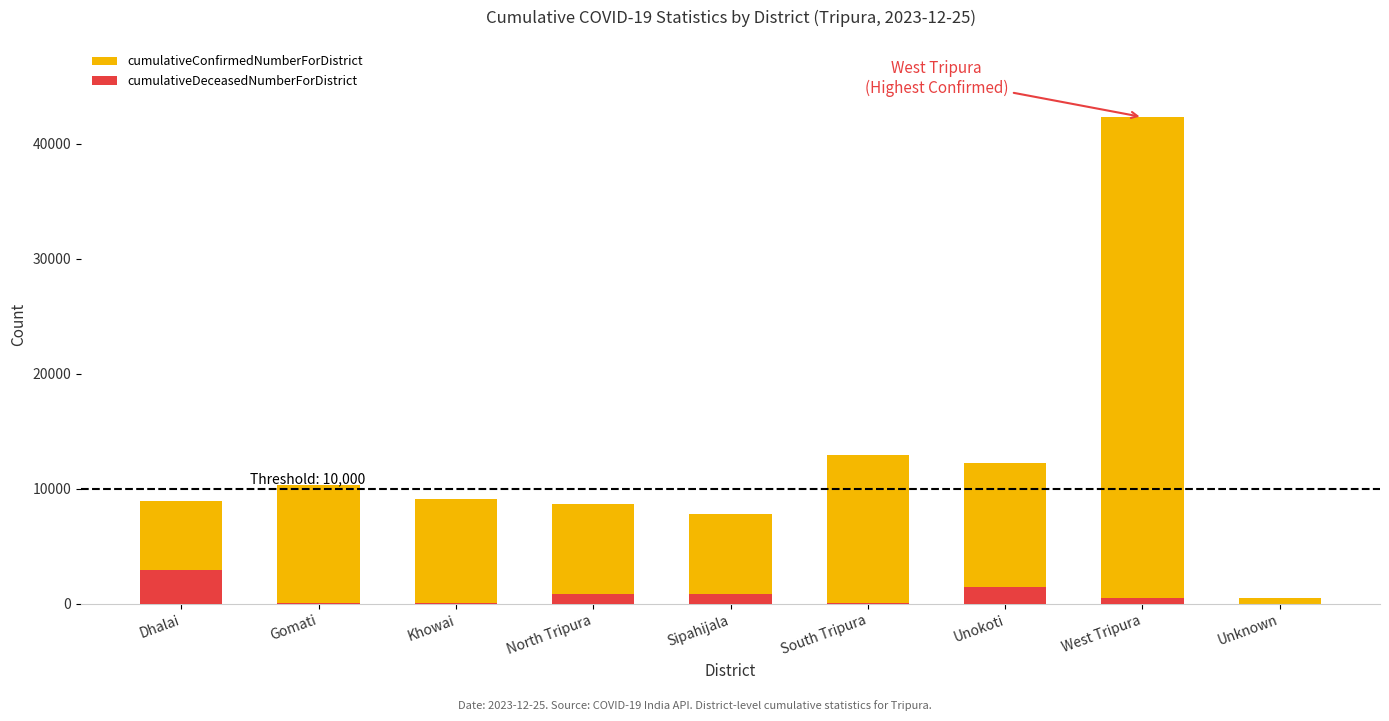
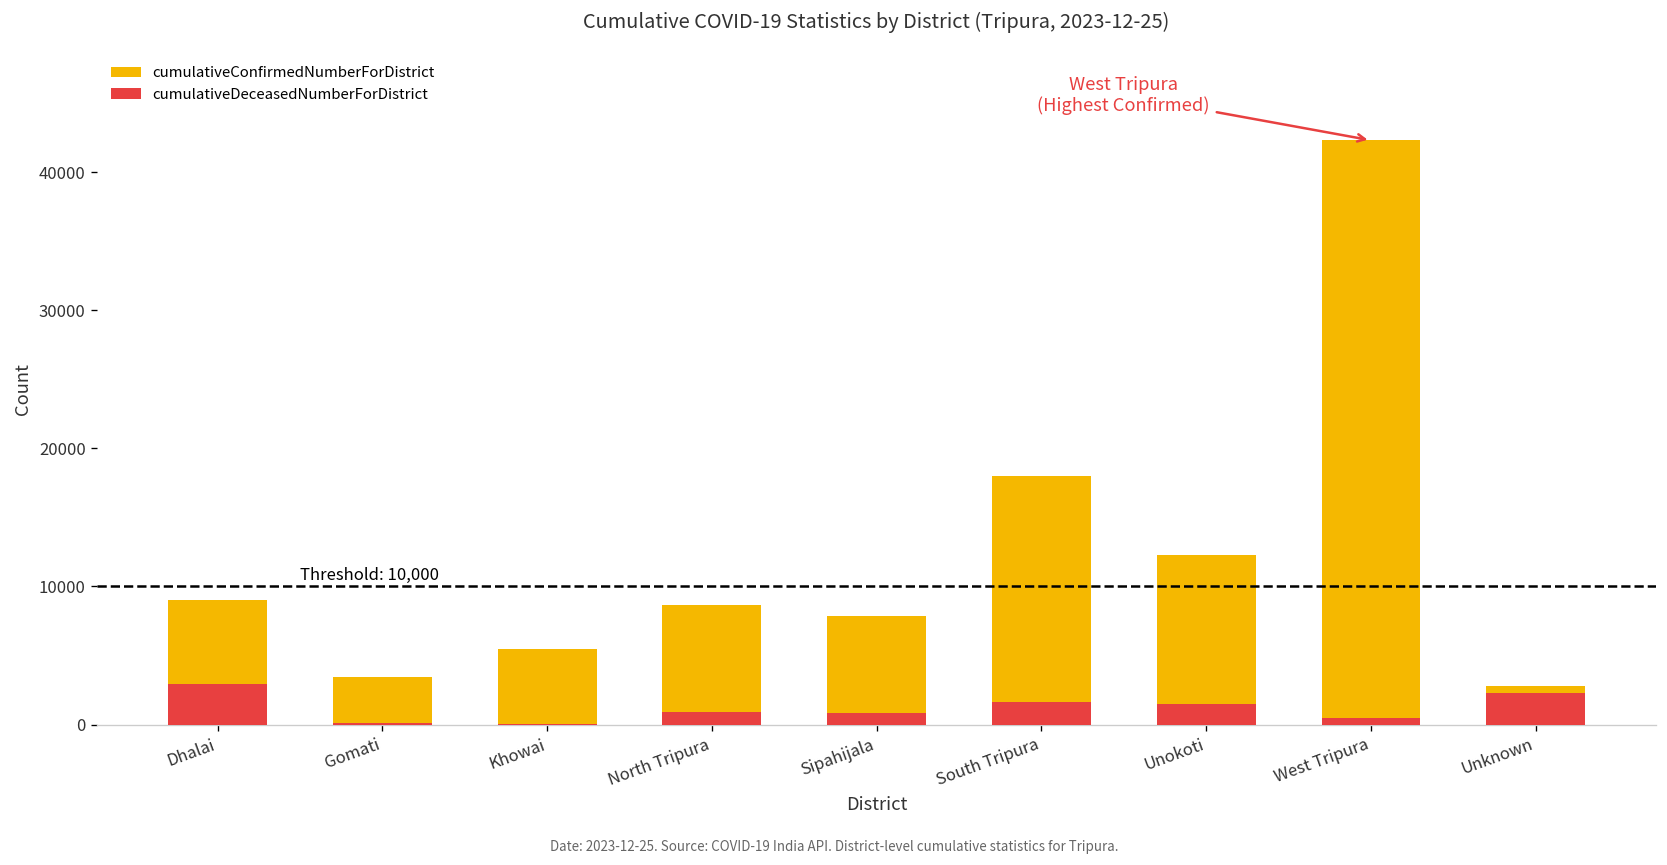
cumulativeConfirmedNumberForDistrict, Gomati: 10400 -> 3400
cumulativeConfirmedNumberForDistrict, Khowai: 9100 -> 5400
cumulativeConfirmedNumberForDistrict, South Tripura: 13000 -> 18000
cumulativeDeceasedNumberForDistrict, South Tripura: 100 -> 1600
cumulativeConfirmedNumberForDistrict, Unknown: 600 -> 2800
cumulativeDeceasedNumberForDistrict, Unknown: 0 -> 2200
